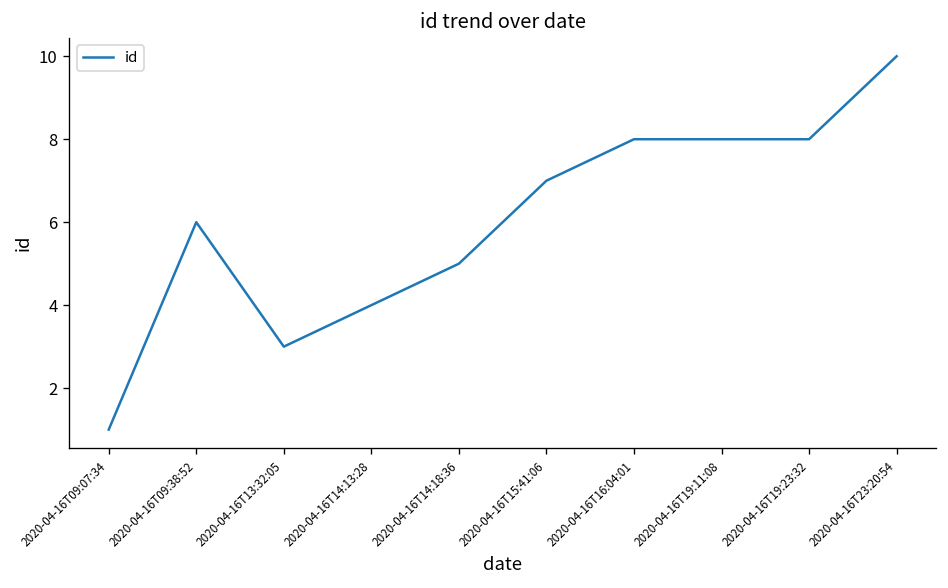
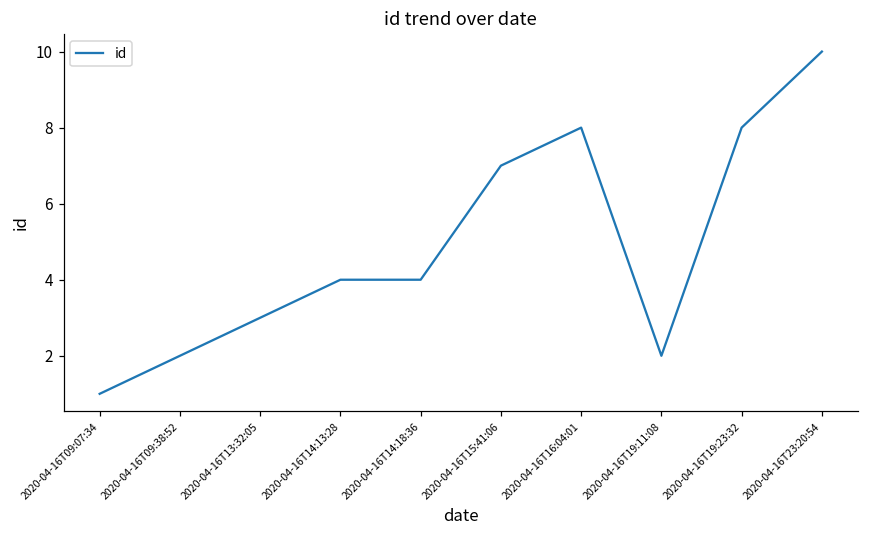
2020-04-16T09:38:52: 6 -> 2
2020-04-16T14:18:36: 5 -> 4
2020-04-16T19:11:08: 8 -> 2
